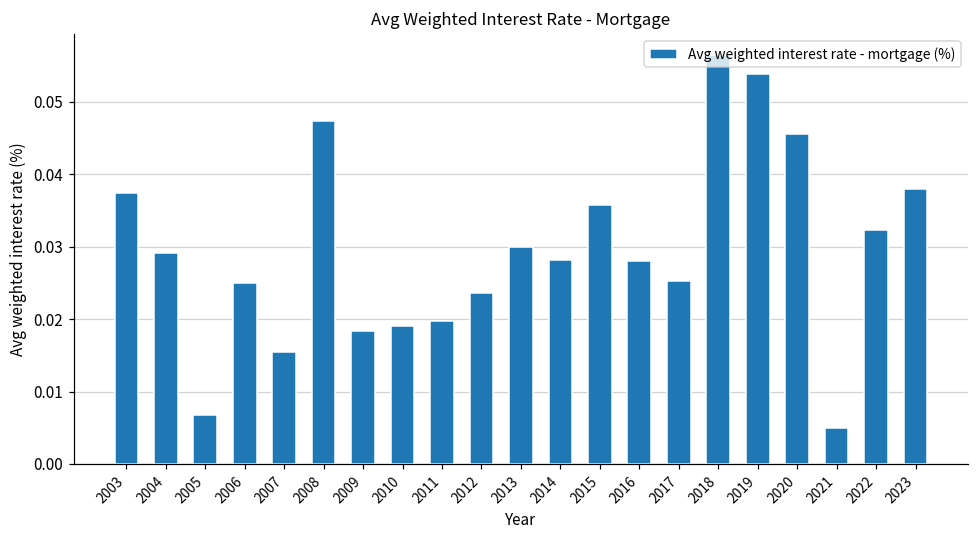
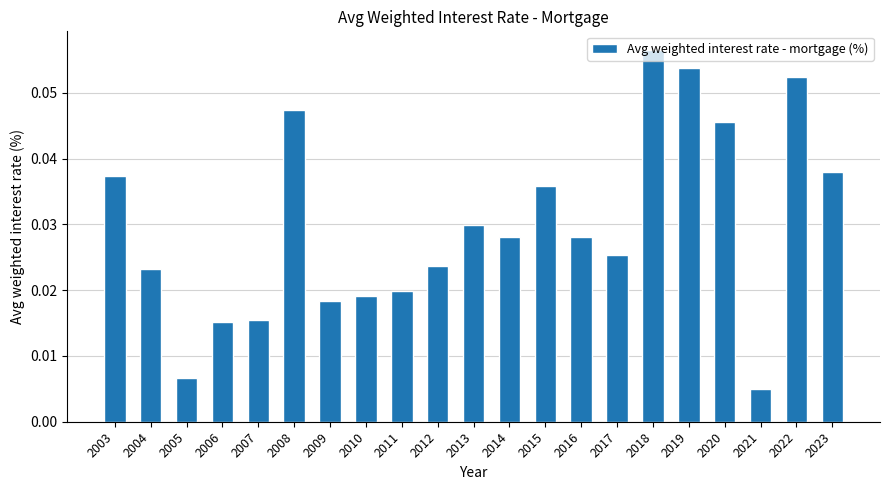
2004: 0.029 -> 0.023
2006: 0.025 -> 0.015
2022: 0.032 -> 0.052
